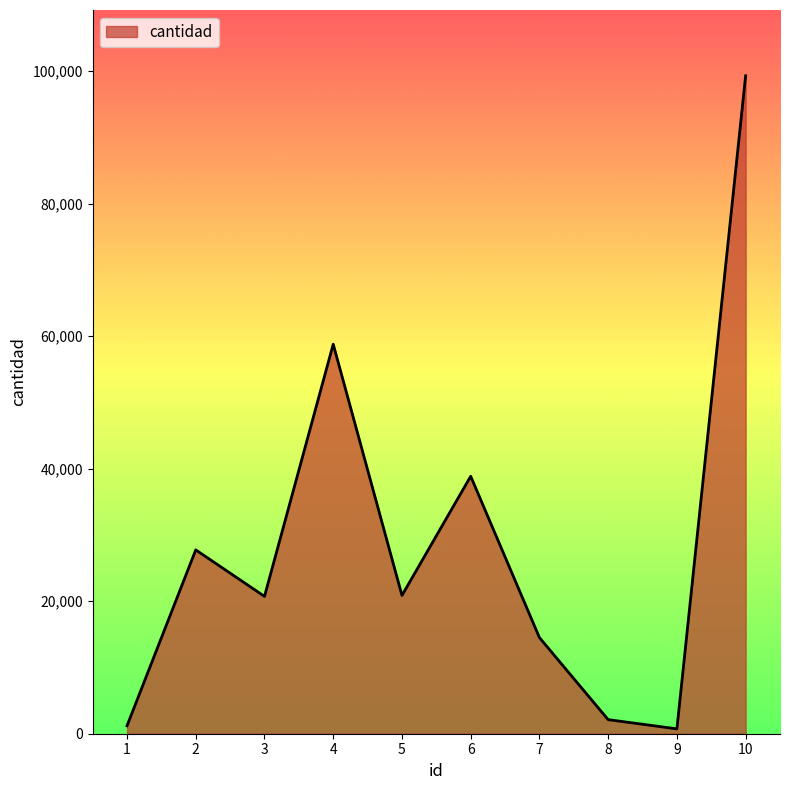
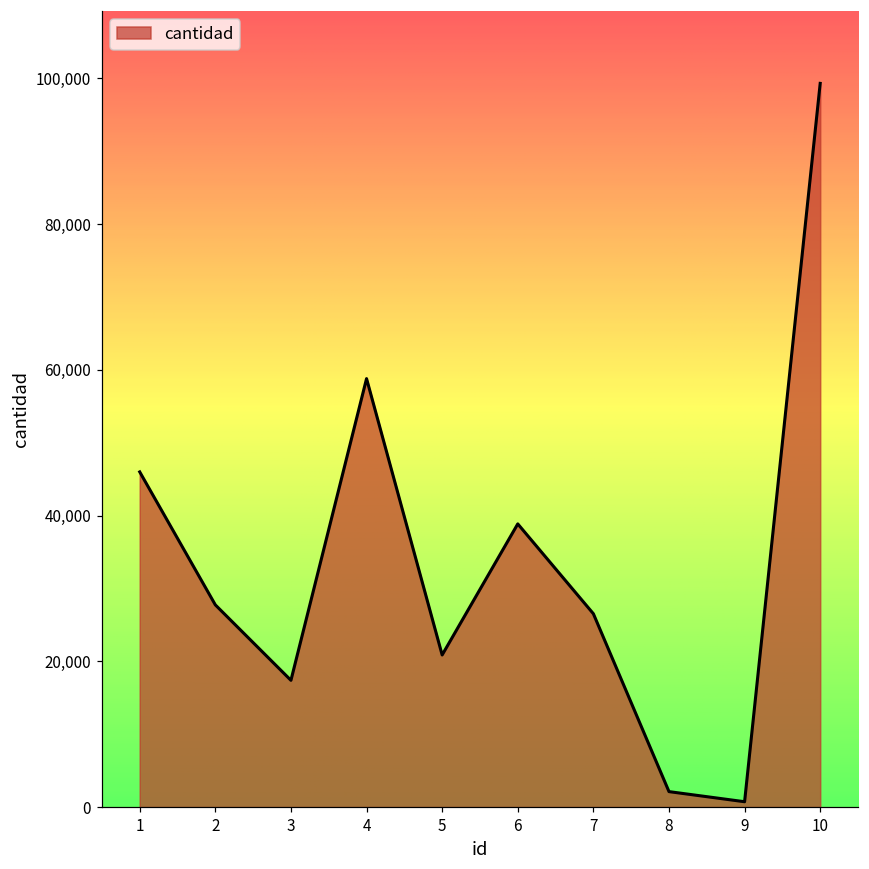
1: 1,000 -> 46,000
3: 21,000 -> 17,000
7: 15,000 -> 27,000
